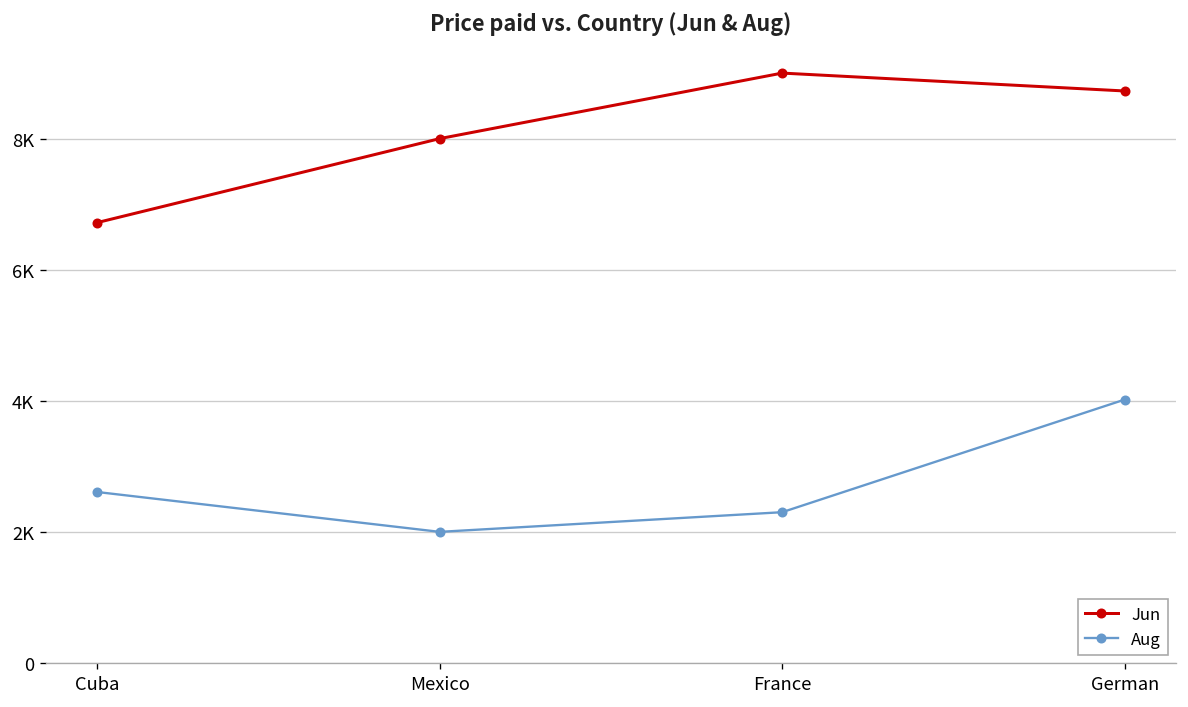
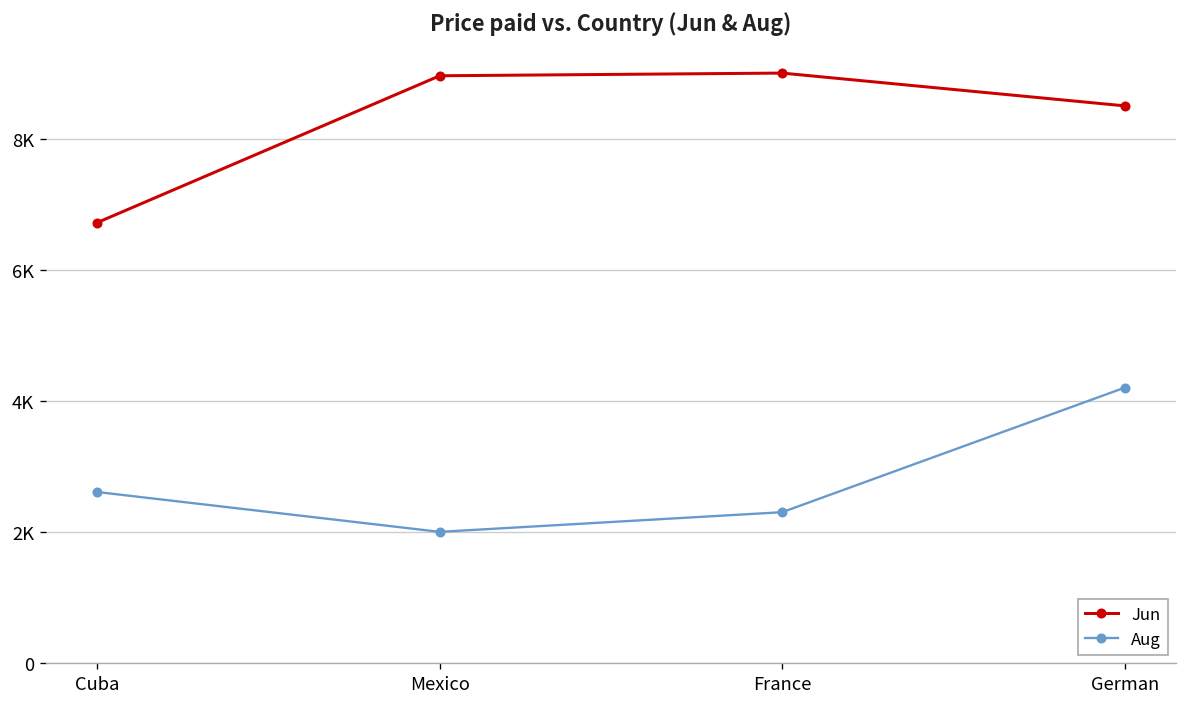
Jun, Mexico: 8000 -> 9000
Jun, German: 8700 -> 8500
Aug, German: 4000 -> 4200
